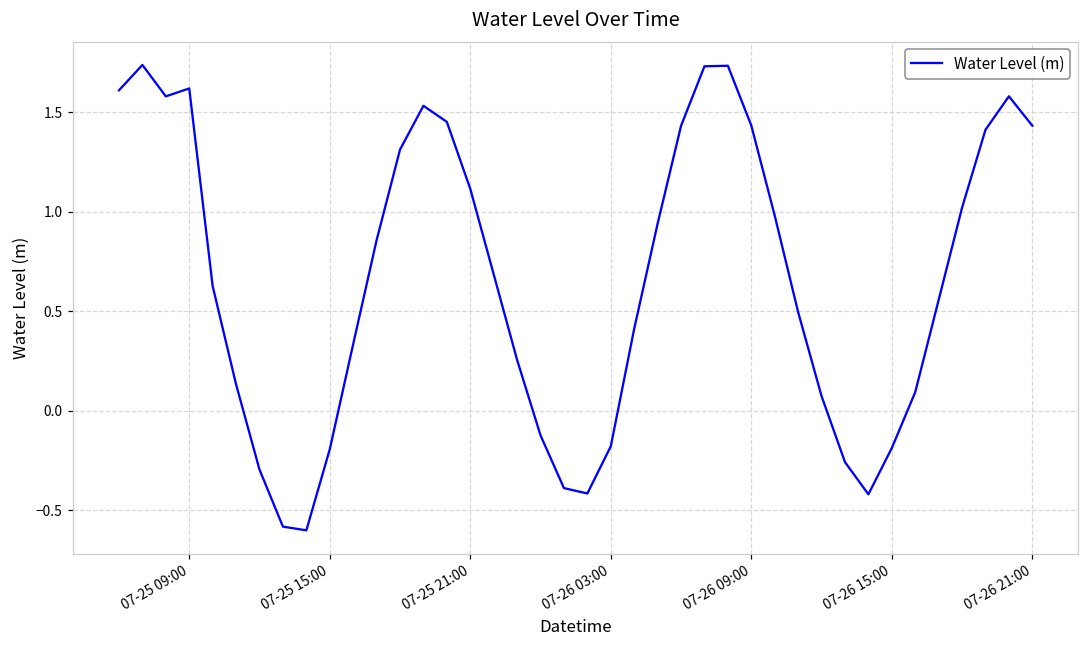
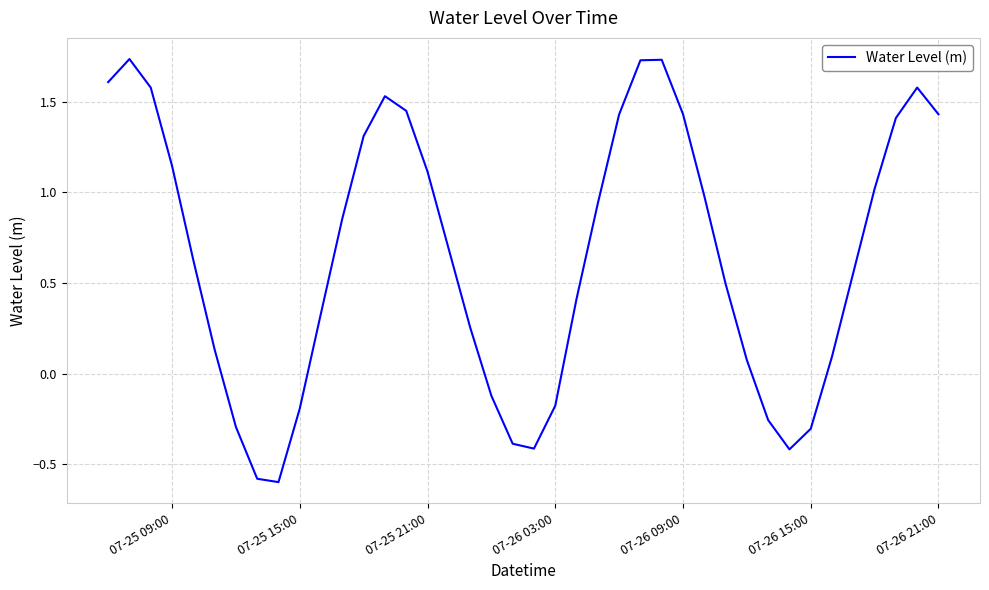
07-25 09:00: 1.62 -> 1.15
07-26 15:00: -0.19 -> -0.30
